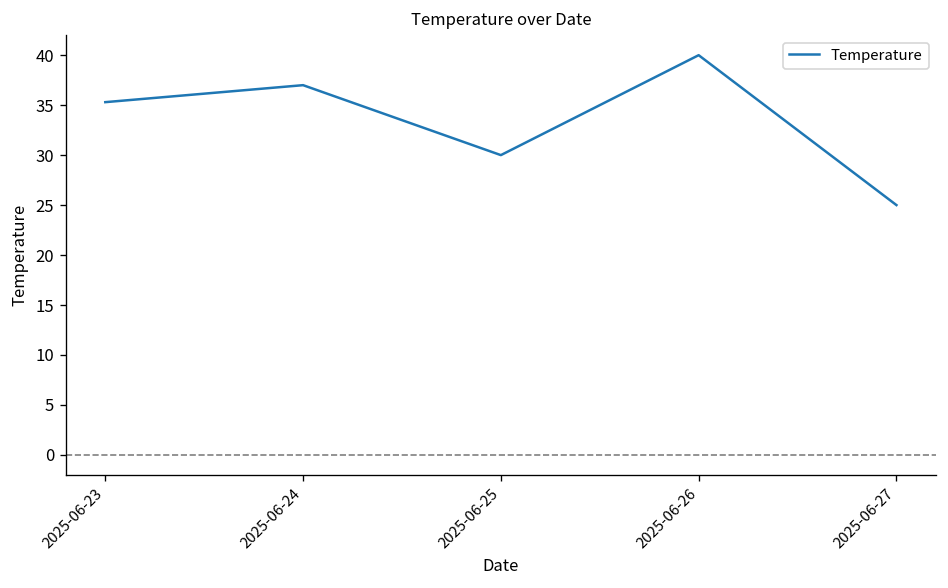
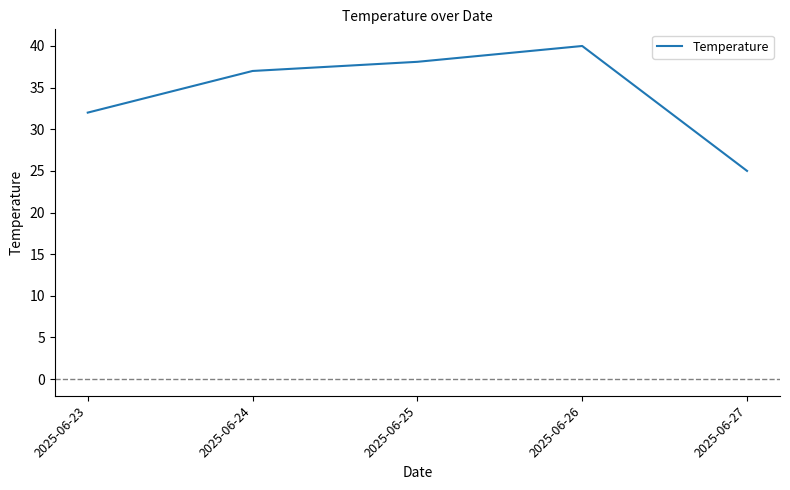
2025-06-23: 35 -> 32
2025-06-25: 30 -> 38
